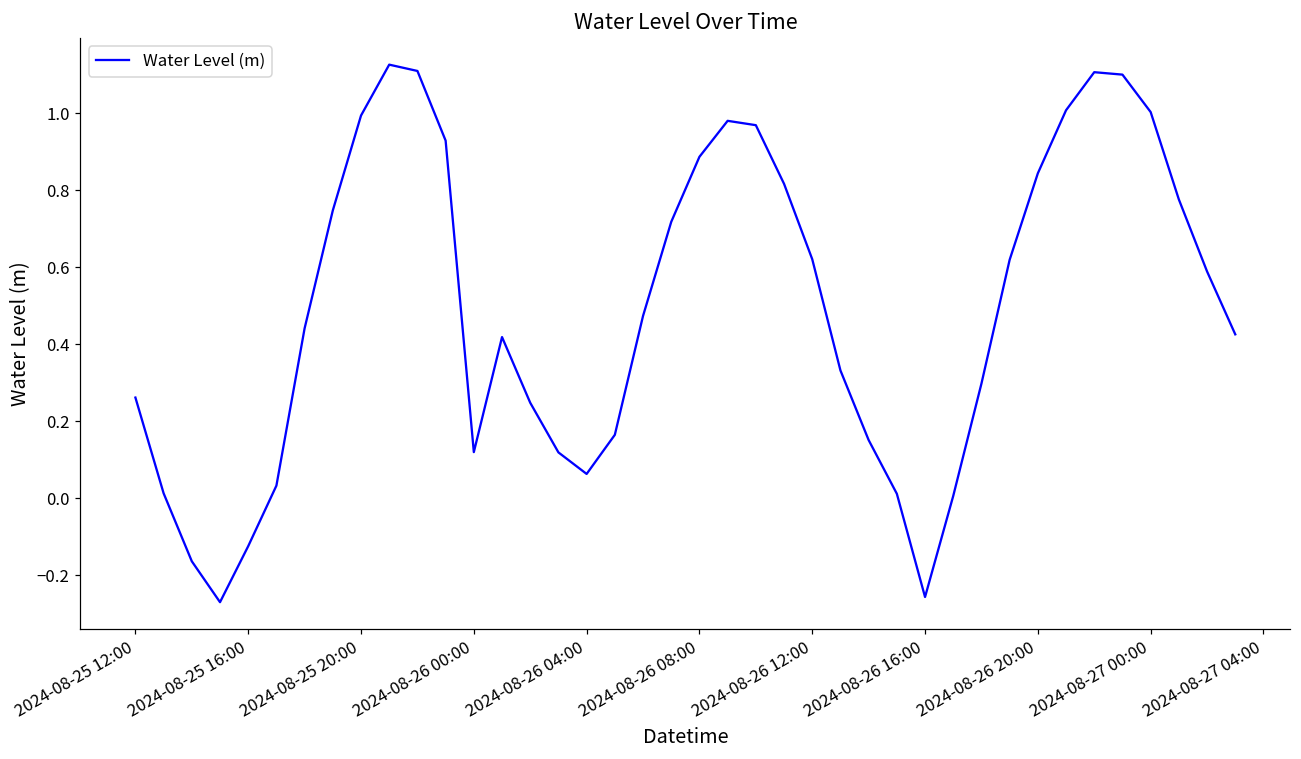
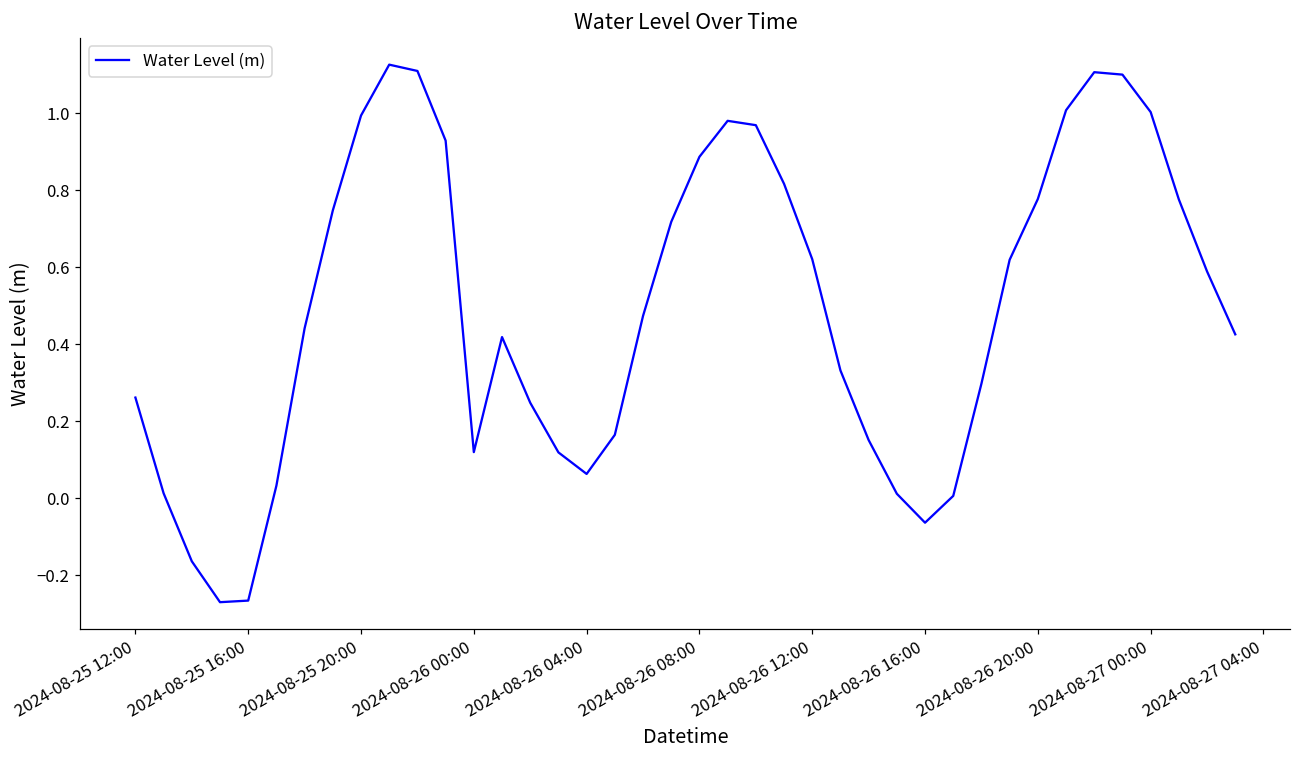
2024-08-25 16:00: -0.12 -> -0.27
2024-08-26 16:00: -0.26 -> -0.06
2024-08-26 20:00: 0.84 -> 0.78
